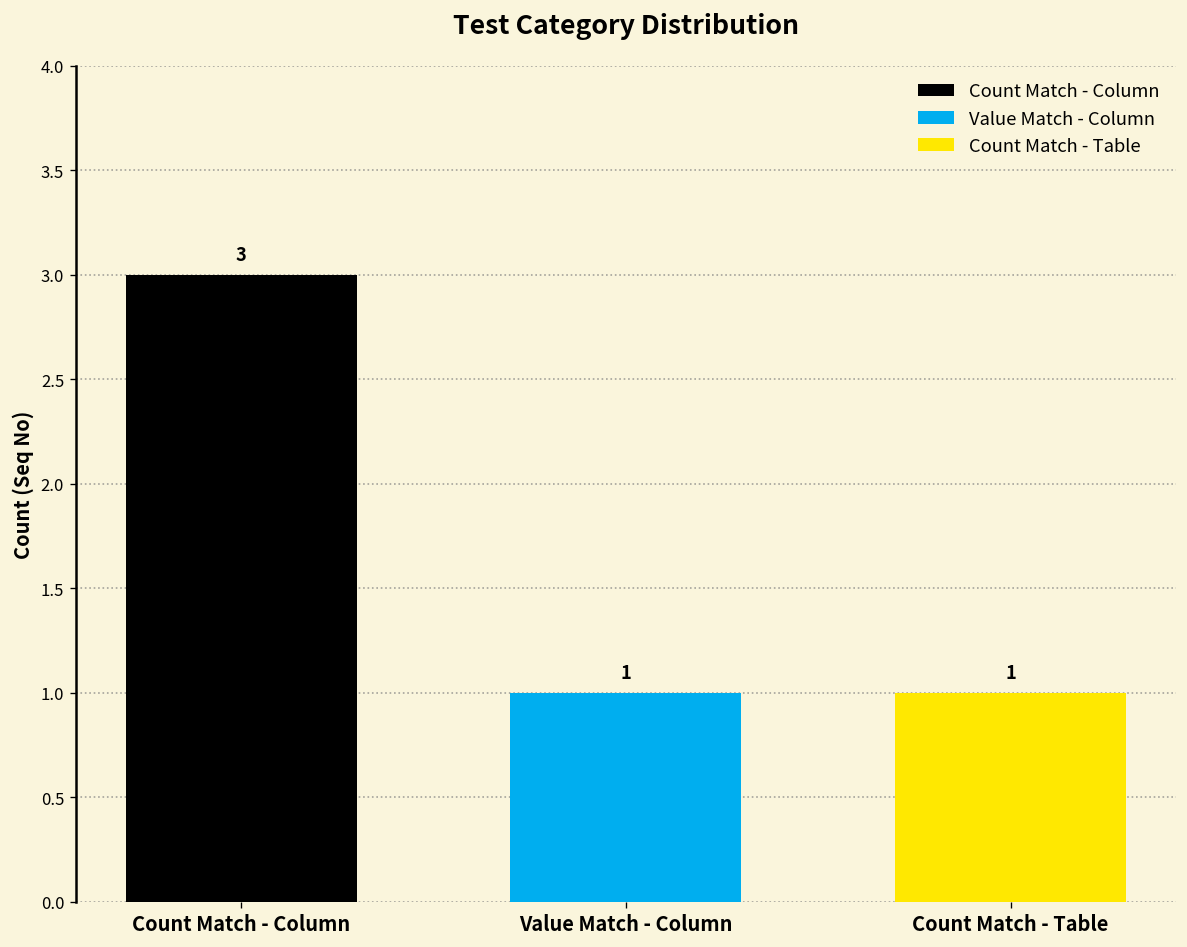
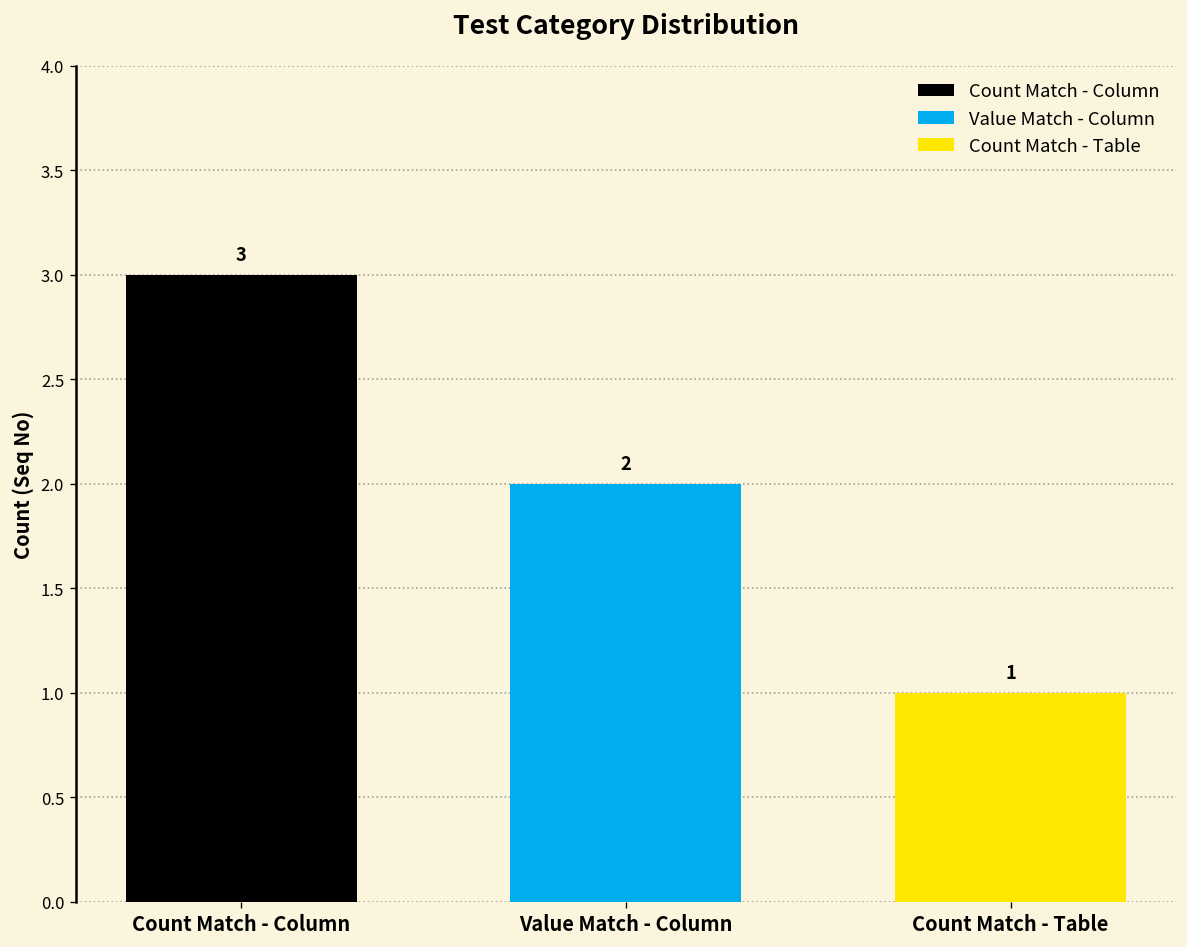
Value Match - Column, Value Match - Column: 1 -> 2
